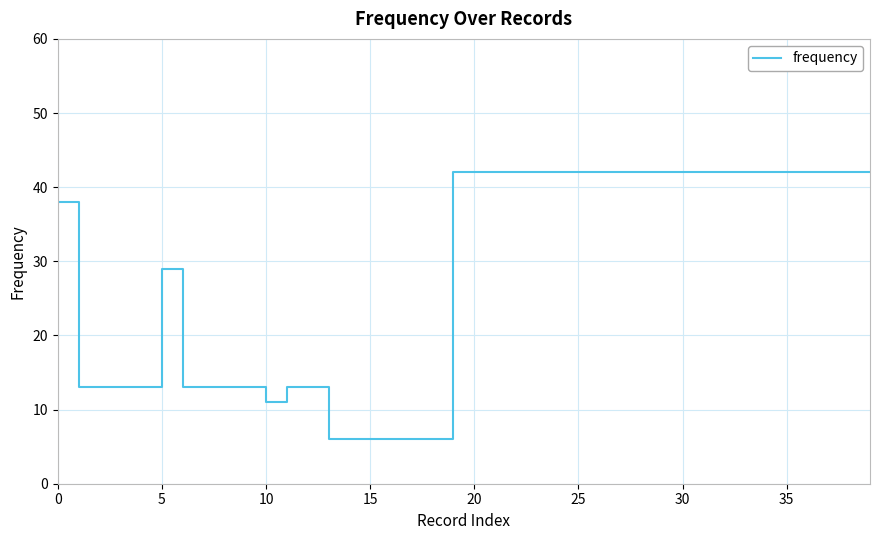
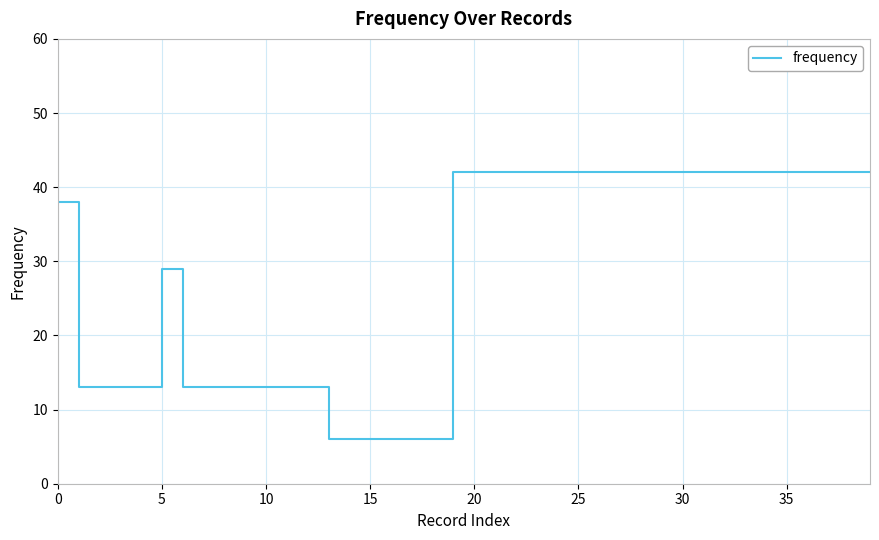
10: 11 -> 13
